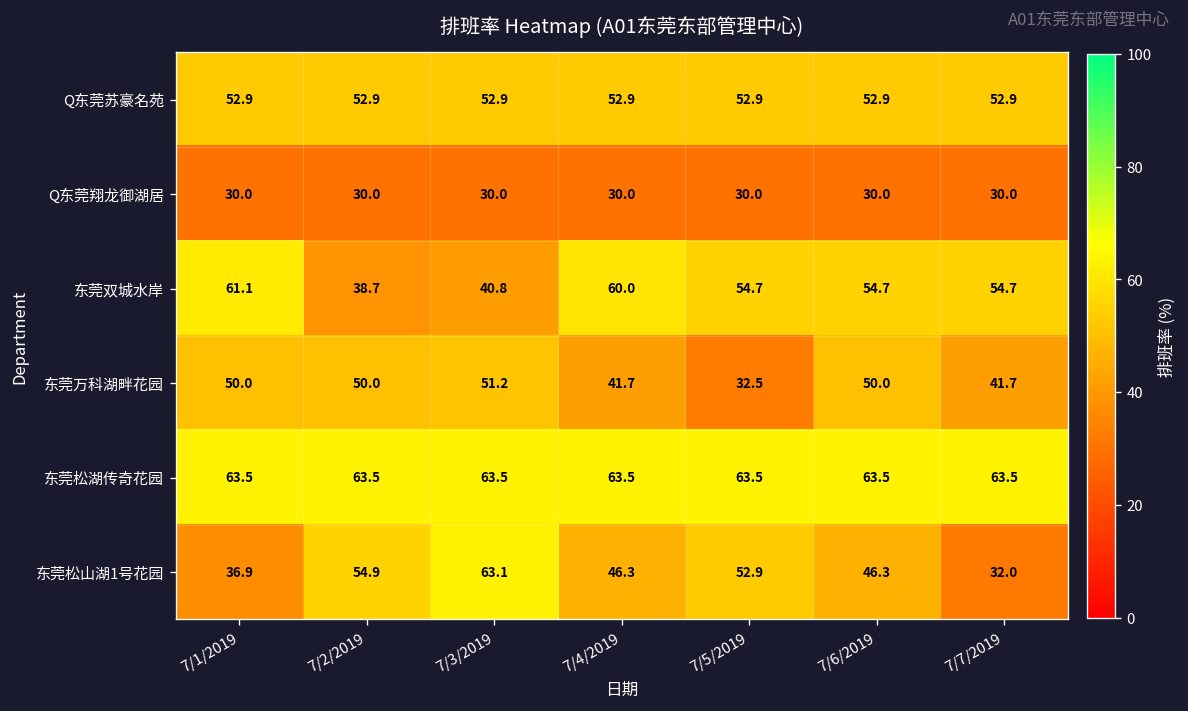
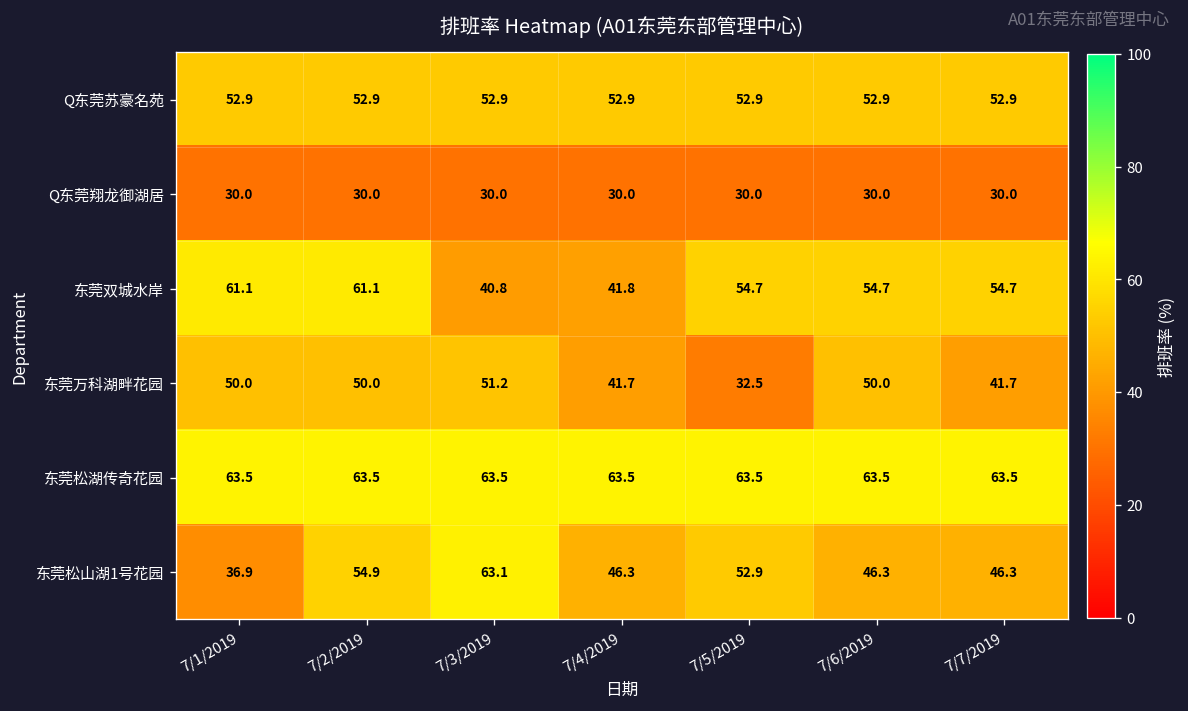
东莞双城水岸, 7/2/2019: 38.7 -> 61.1
东莞双城水岸, 7/4/2019: 60.0 -> 41.8
东莞松山湖1号花园, 7/7/2019: 32.0 -> 46.3
